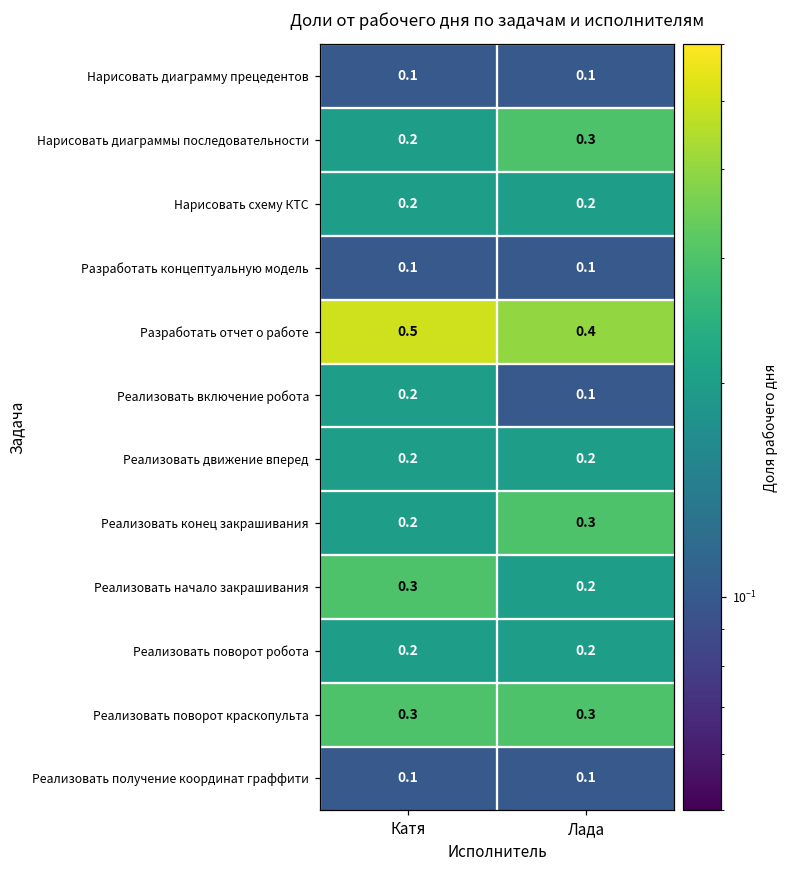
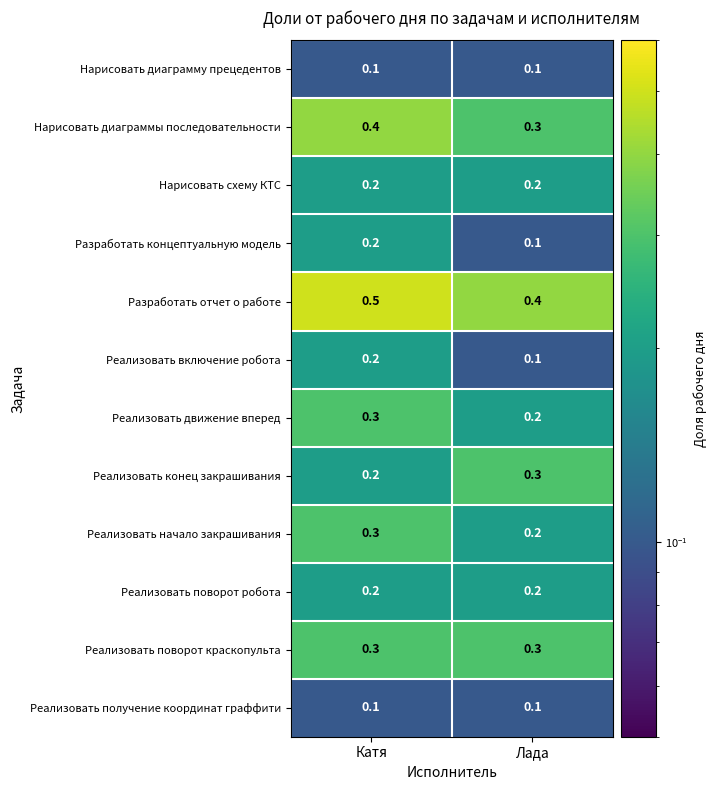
Нарисовать диаграммы последовательности, Катя: 0.2 -> 0.4
Разработать концептуальную модель, Катя: 0.1 -> 0.2
Реализовать движение вперед, Катя: 0.2 -> 0.3
